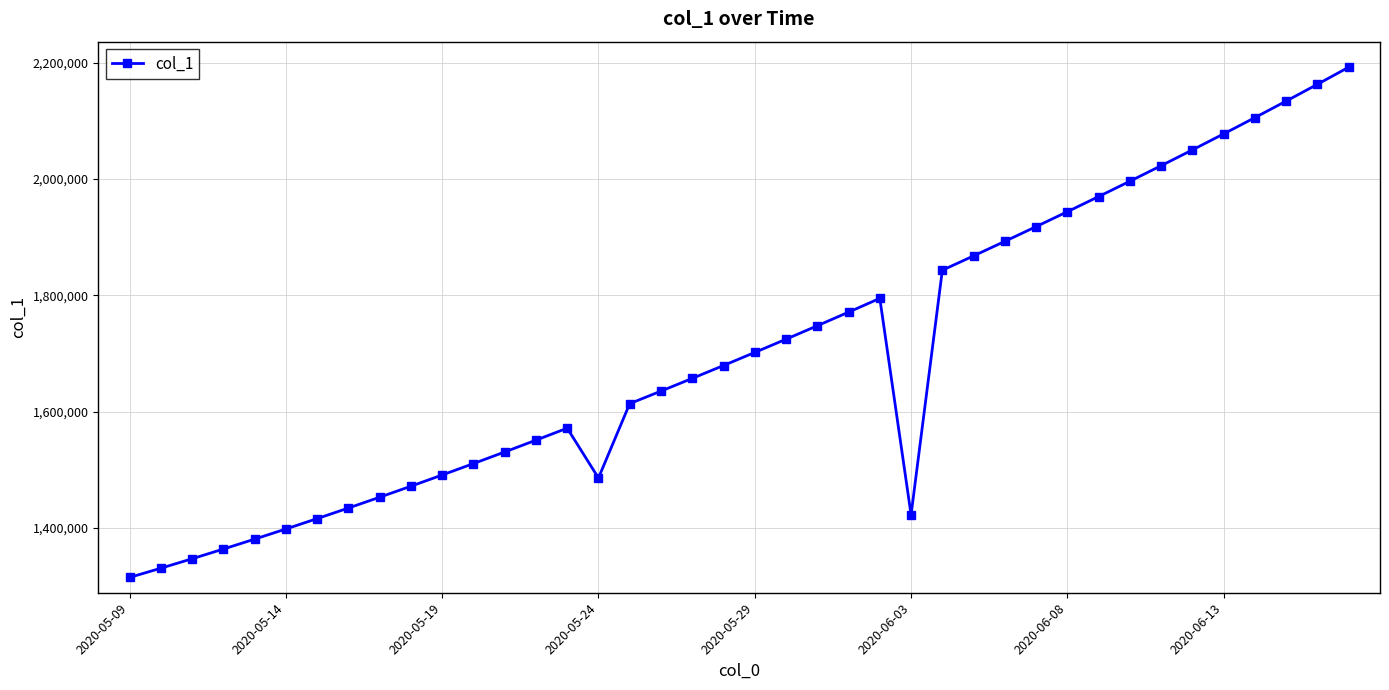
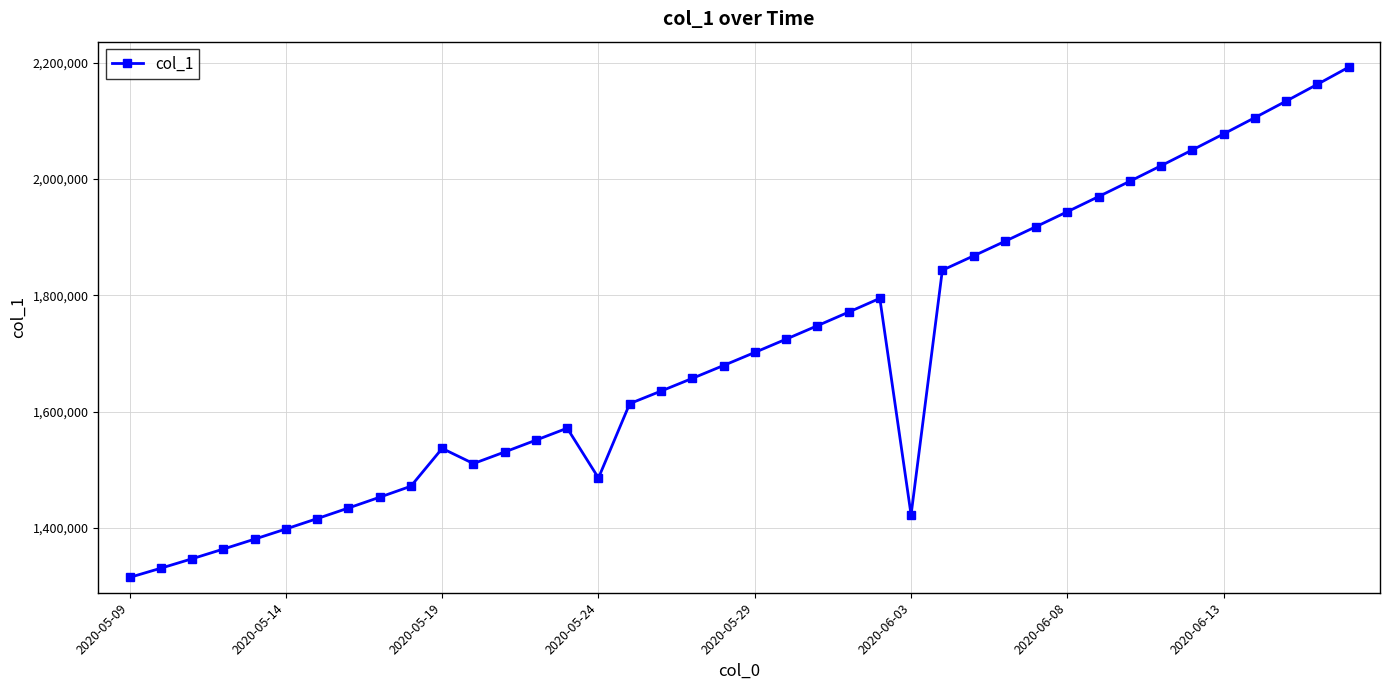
2020-05-19: 1,490,000 -> 1,540,000
